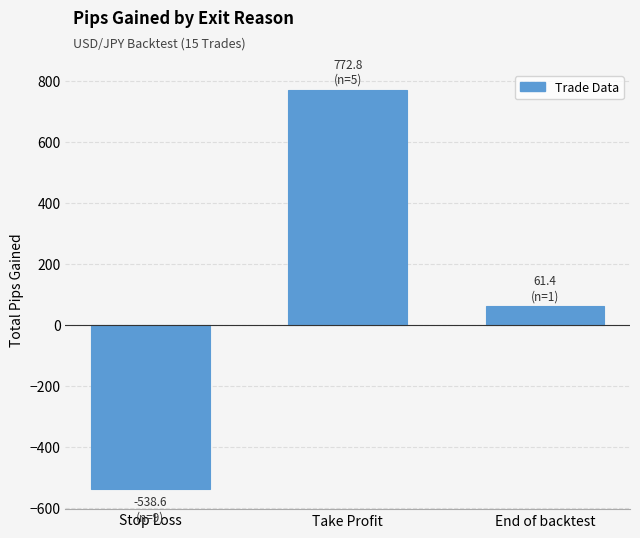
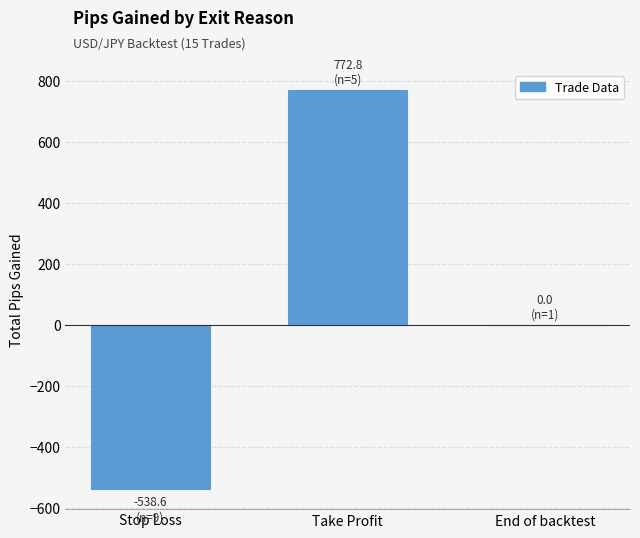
End of backtest: 61.4 -> 0.0
